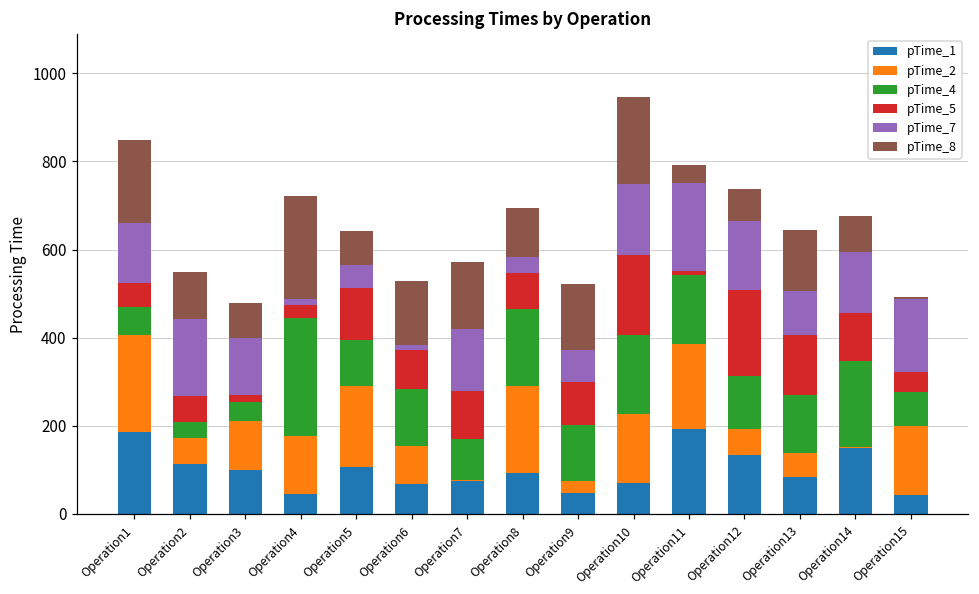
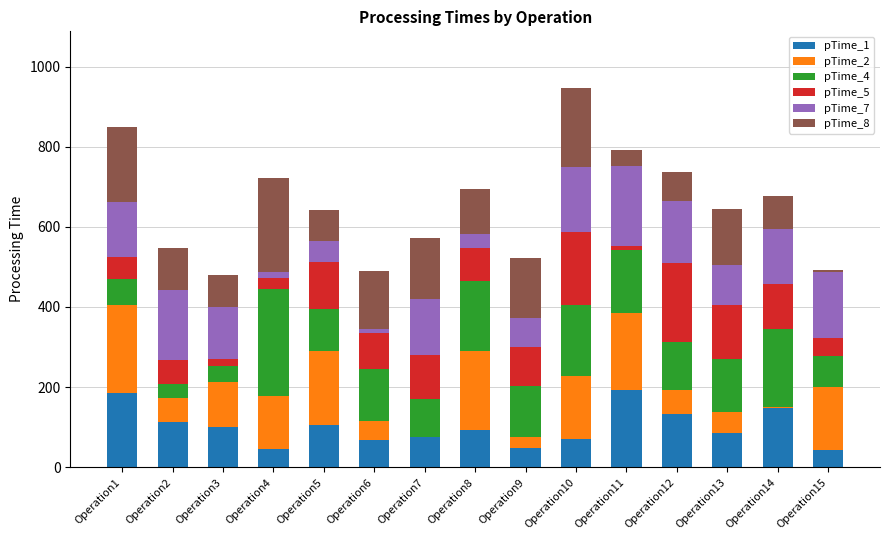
pTime_2, Operation6: 90 -> 50
